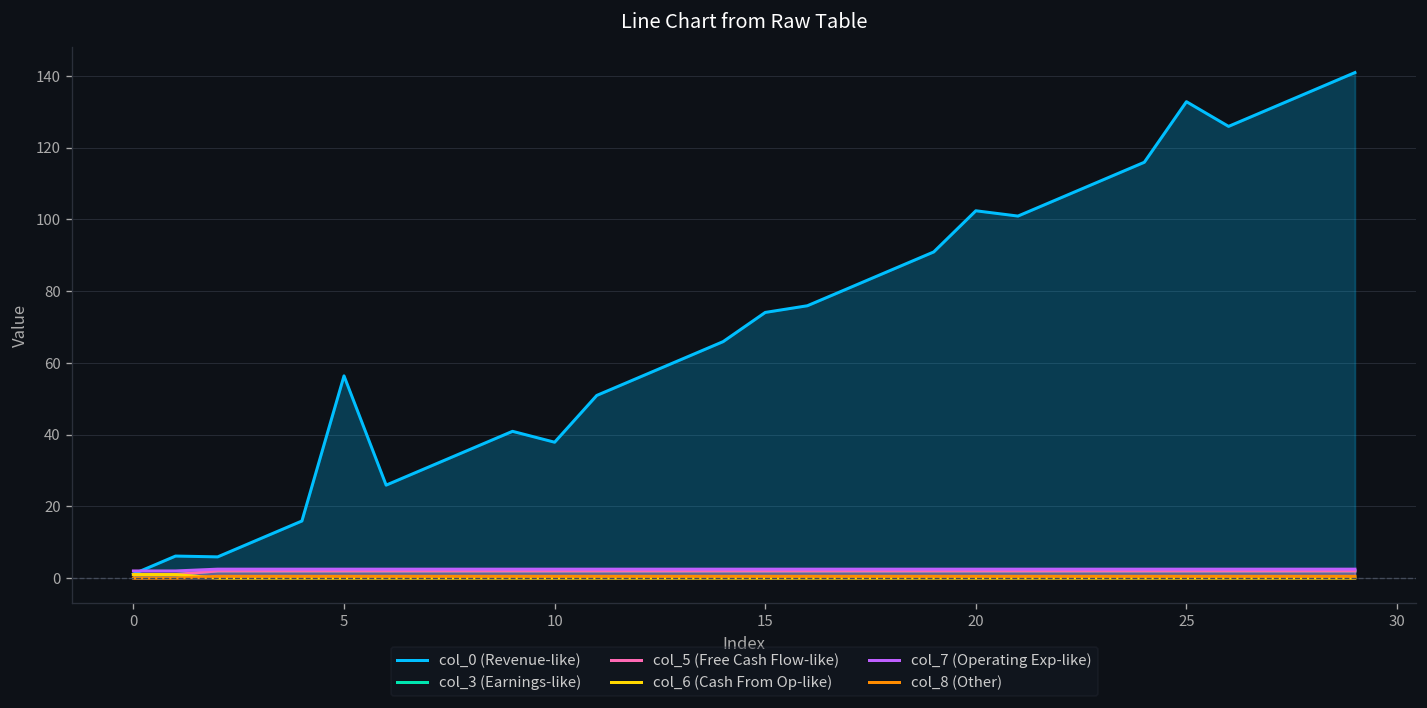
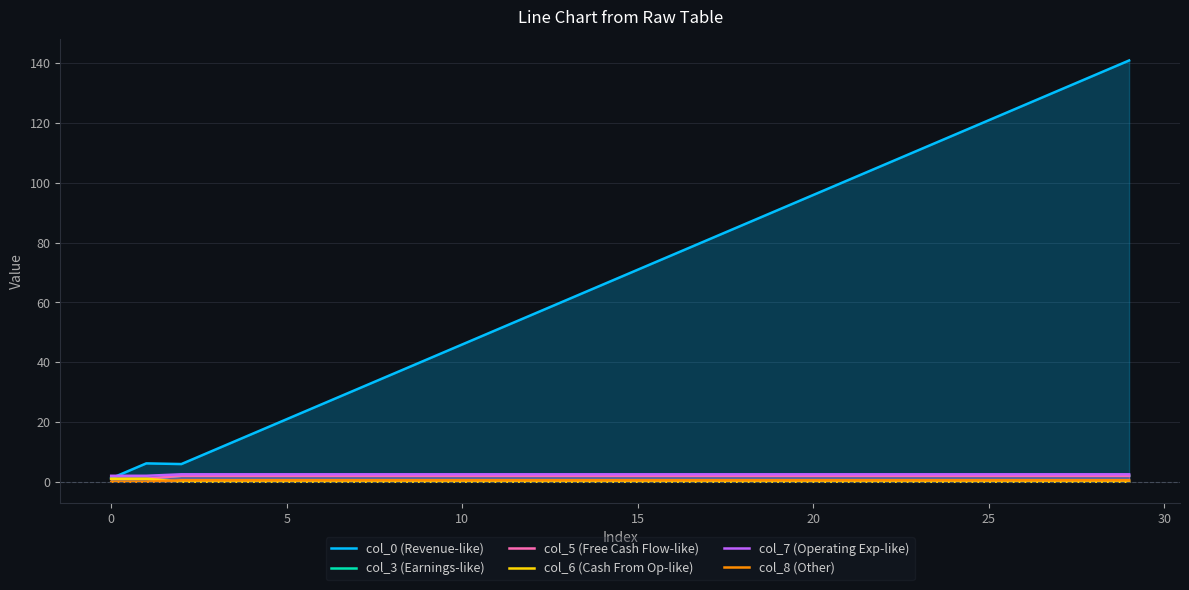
col_0 (Revenue-like), 5: 56 -> 21
col_0 (Revenue-like), 10: 38 -> 46
col_0 (Revenue-like), 15: 74 -> 71
col_0 (Revenue-like), 20: 102 -> 96
col_0 (Revenue-like), 25: 133 -> 121
